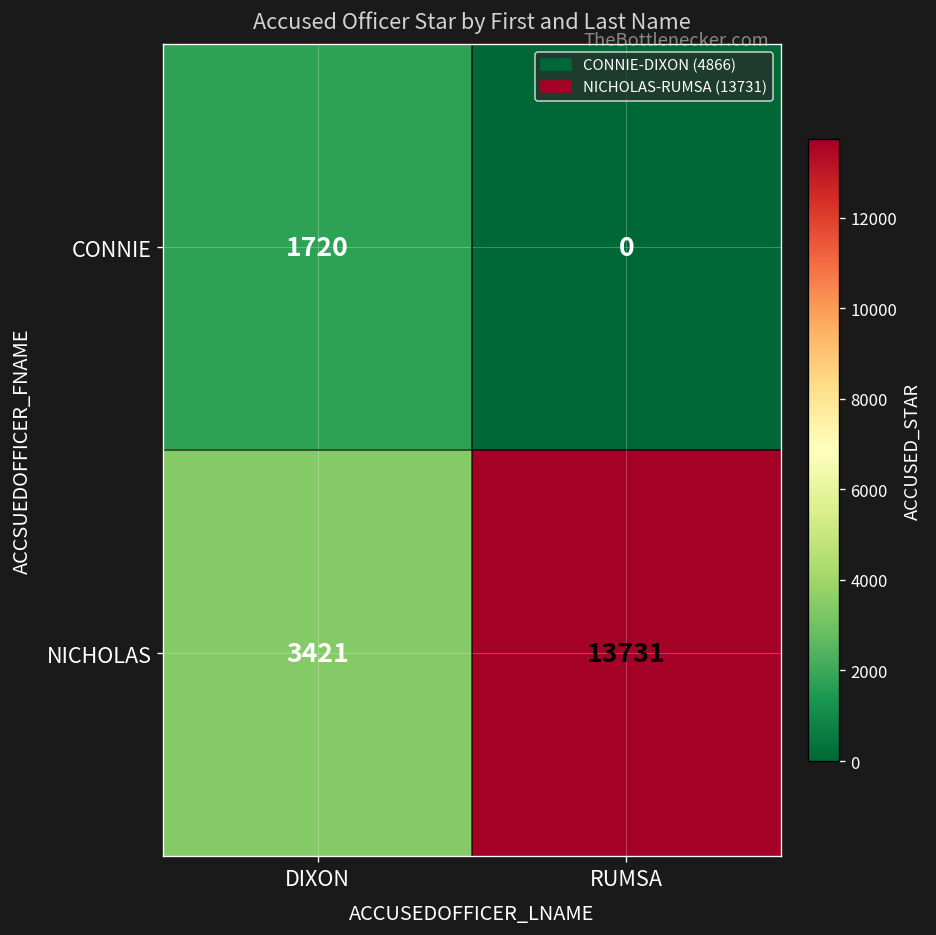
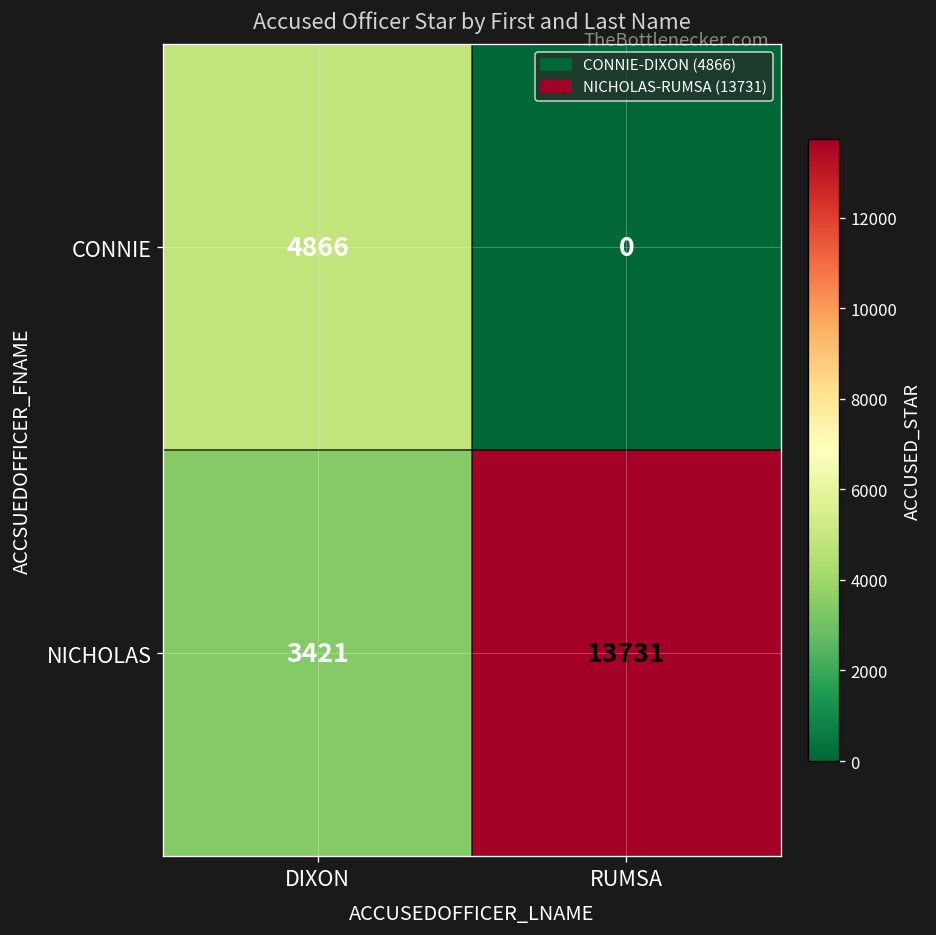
CONNIE, DIXON: 1720 -> 4866
